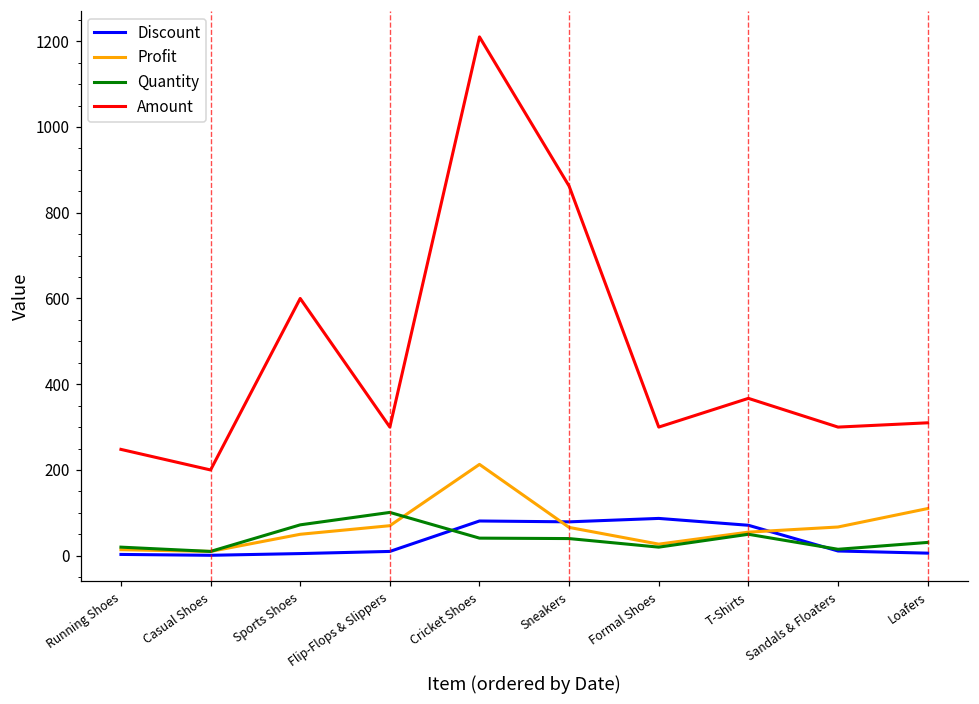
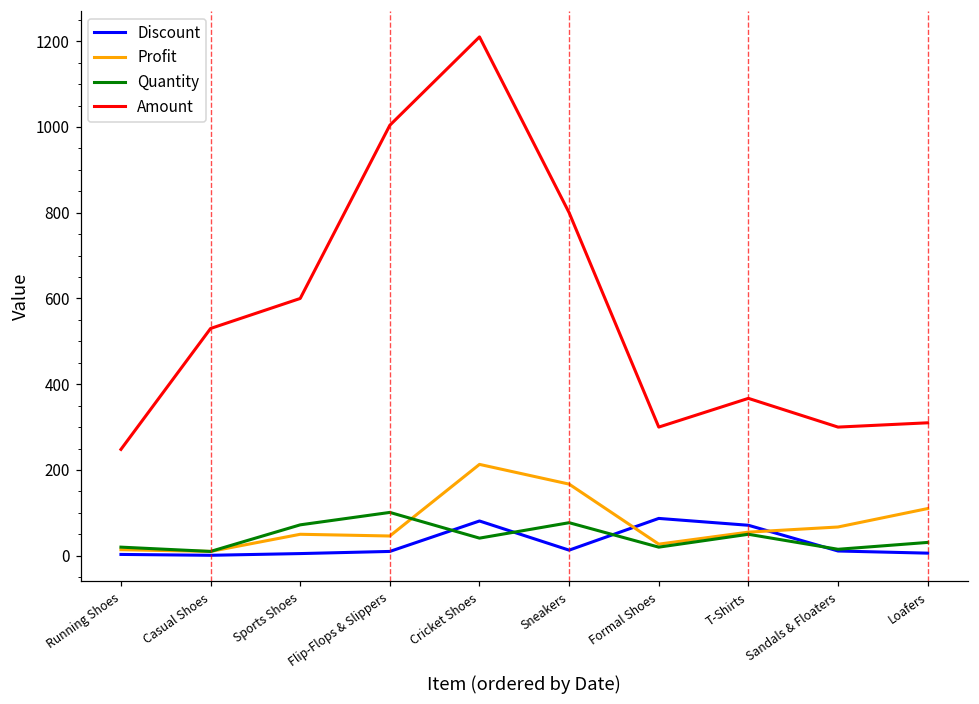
Amount, Casual Shoes: 200 -> 530
Profit, Flip-Flops & Slippers: 70 -> 50
Amount, Flip-Flops & Slippers: 300 -> 1000
Discount, Sneakers: 80 -> 10
Profit, Sneakers: 70 -> 170
Quantity, Sneakers: 40 -> 80
Amount, Sneakers: 860 -> 800
